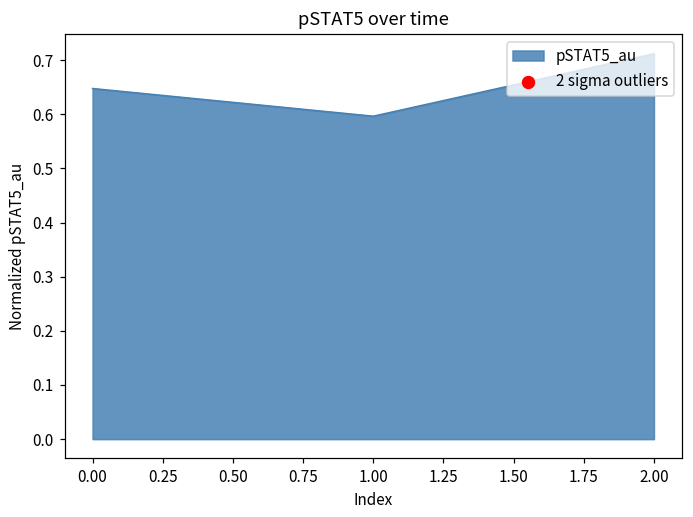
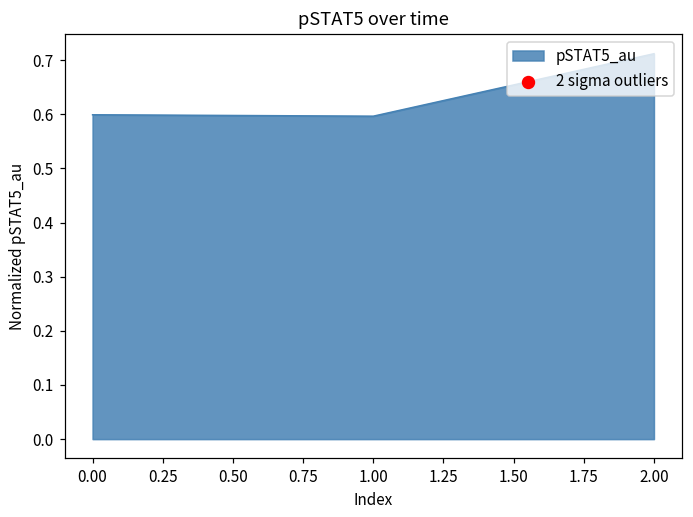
0.00: 0.65 -> 0.60
